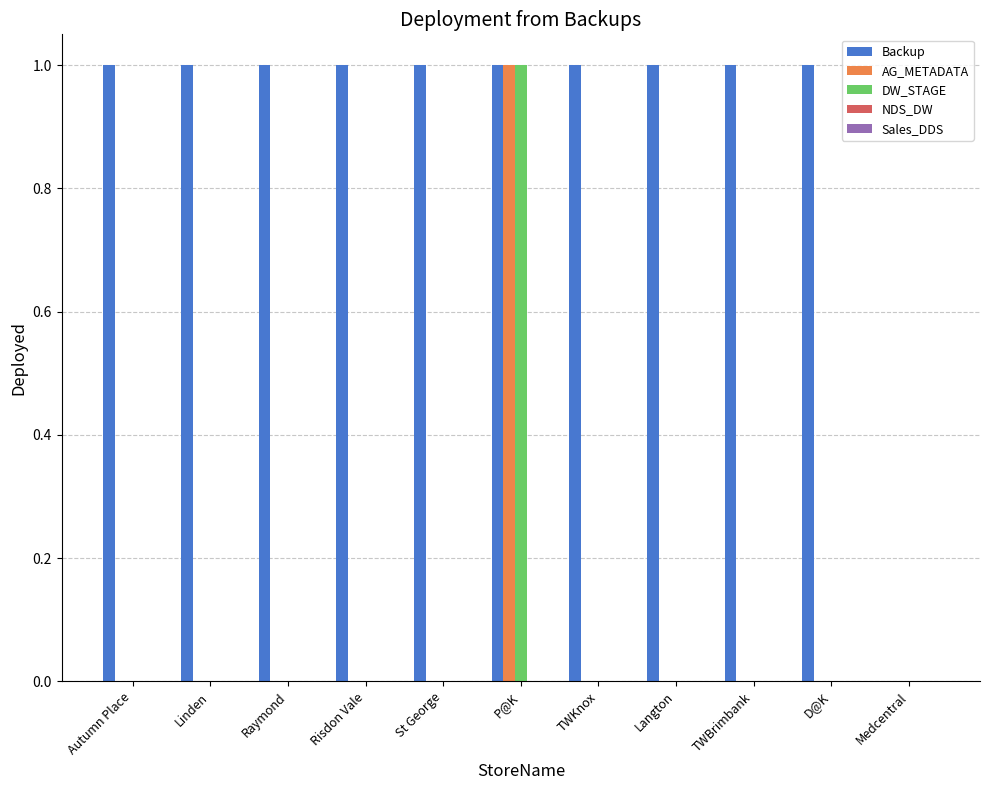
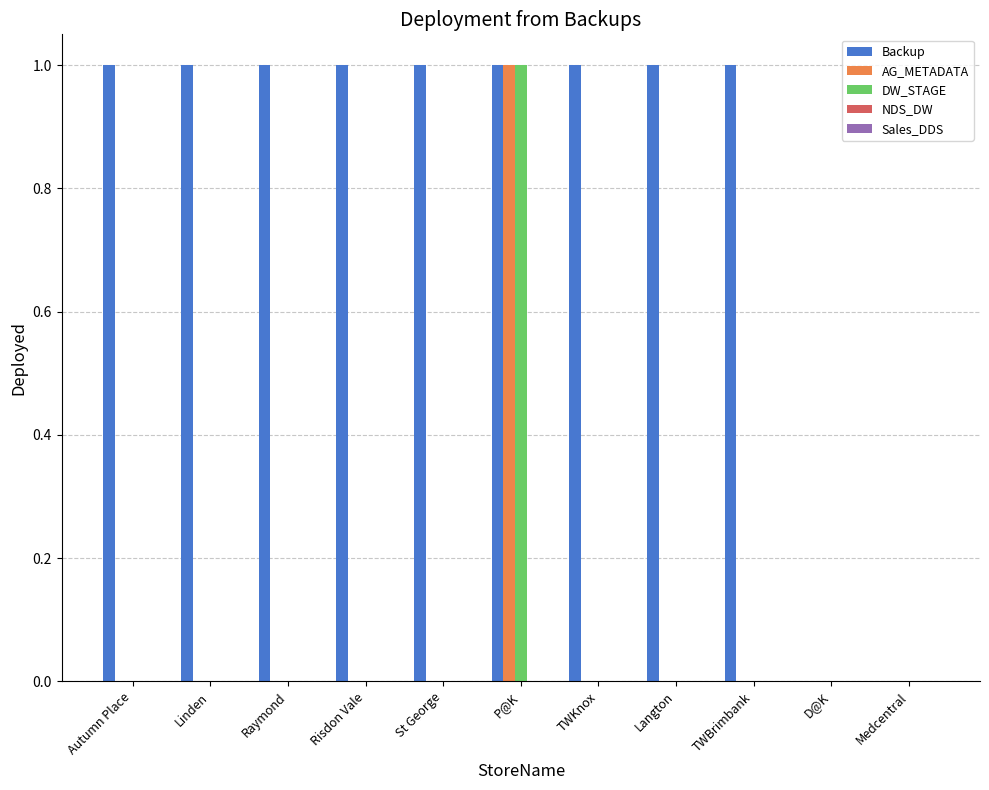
Backup, D@K: 1 -> 0
